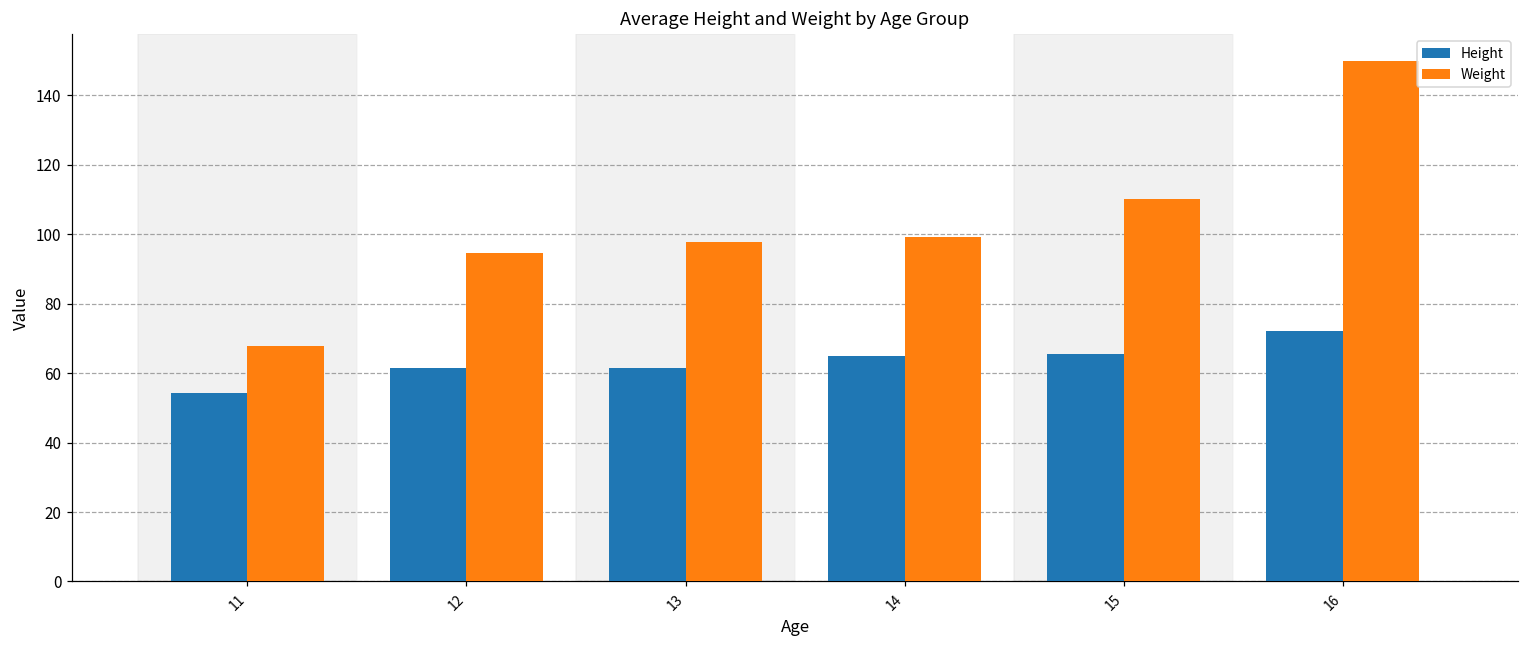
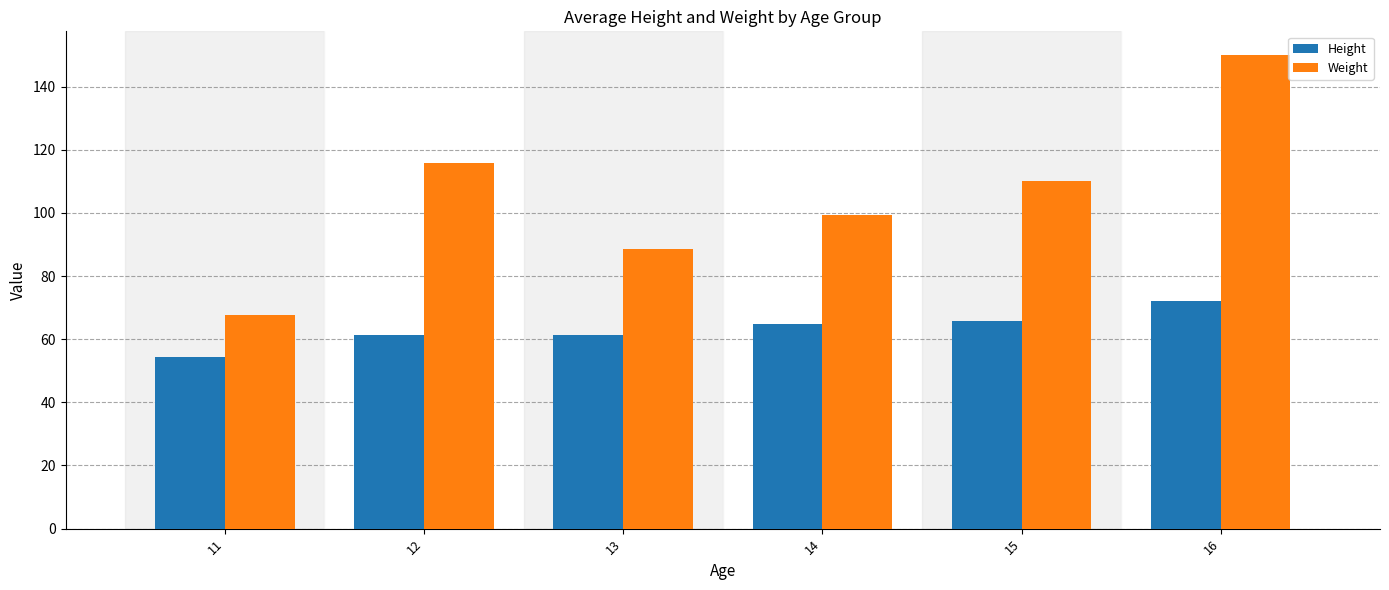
Weight, 12: 95 -> 116
Weight, 13: 98 -> 89
